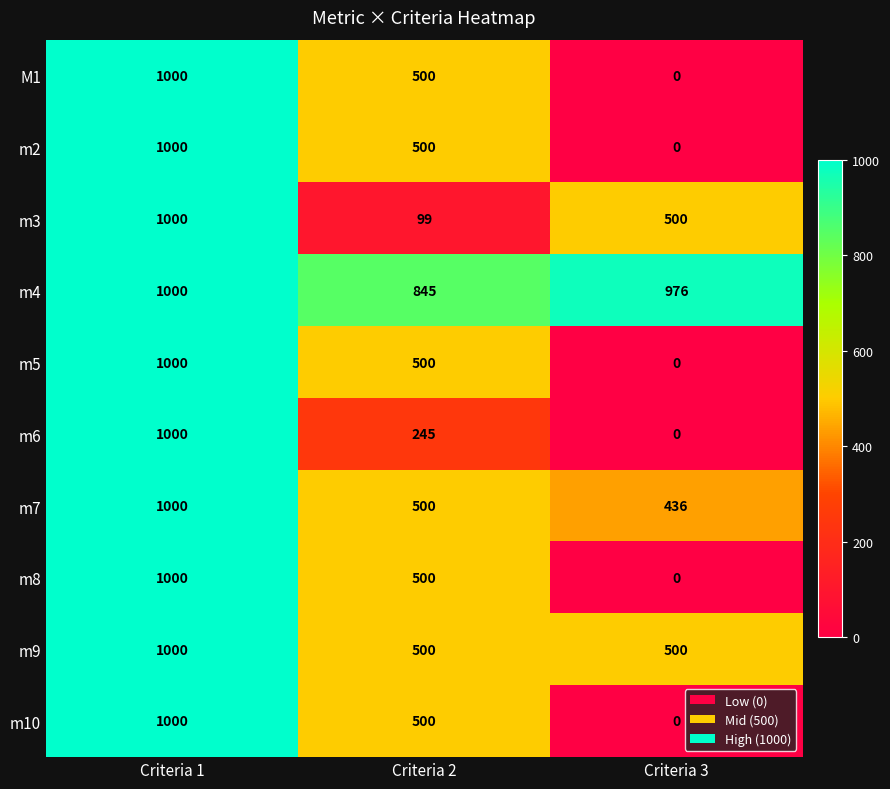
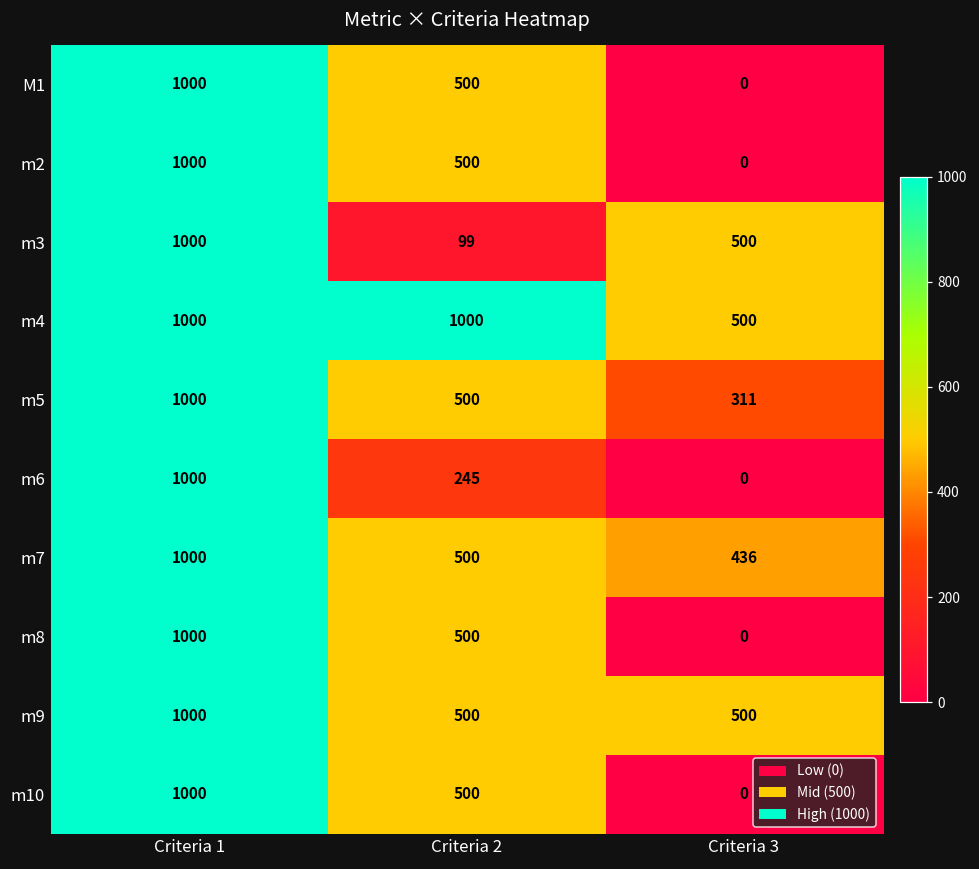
m4, Criteria 2: 845 -> 1000
m4, Criteria 3: 976 -> 500
m5, Criteria 3: 0 -> 311
